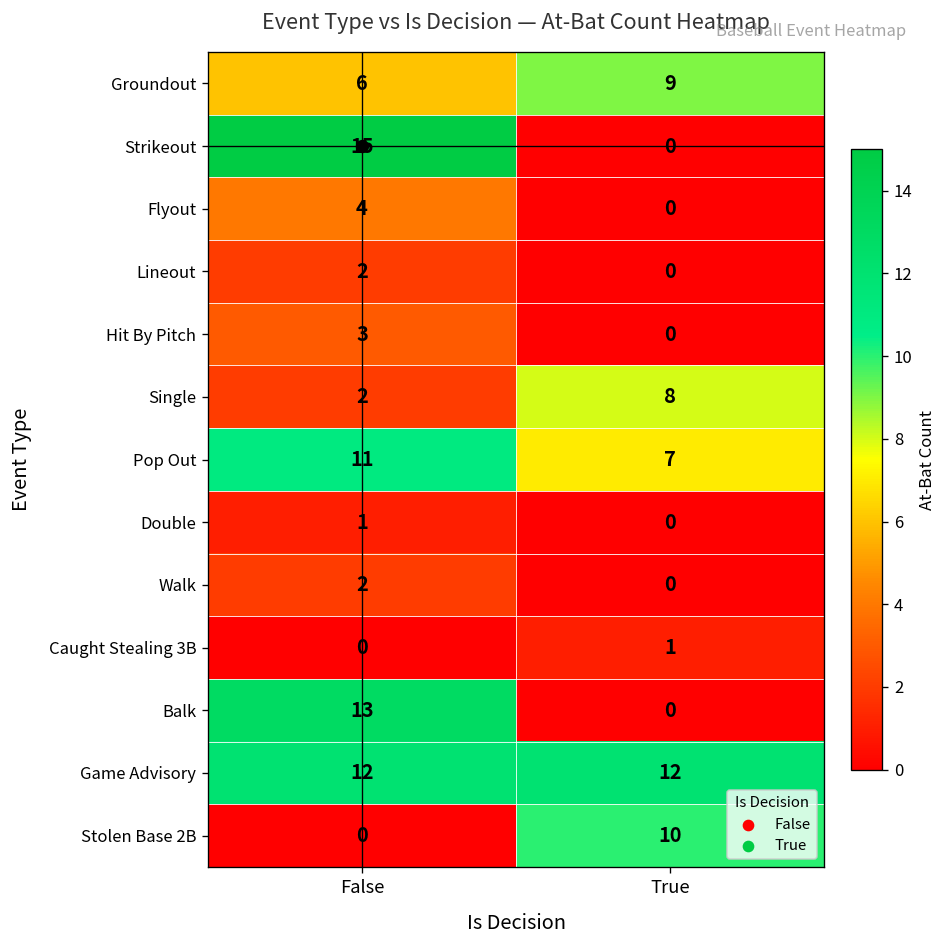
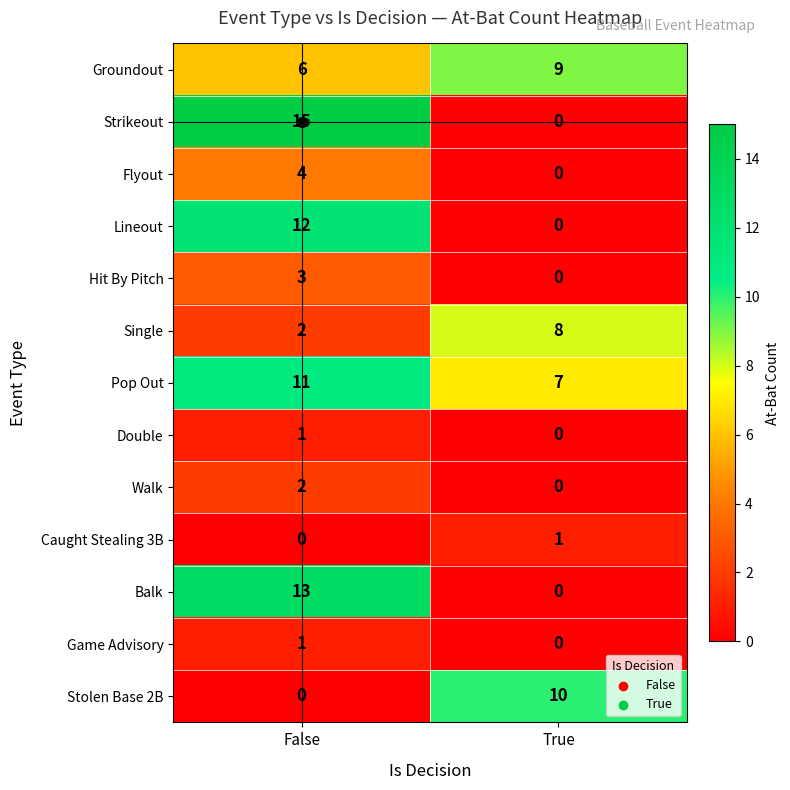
Lineout, False: 2 -> 12
Game Advisory, False: 12 -> 1
Game Advisory, True: 12 -> 0
